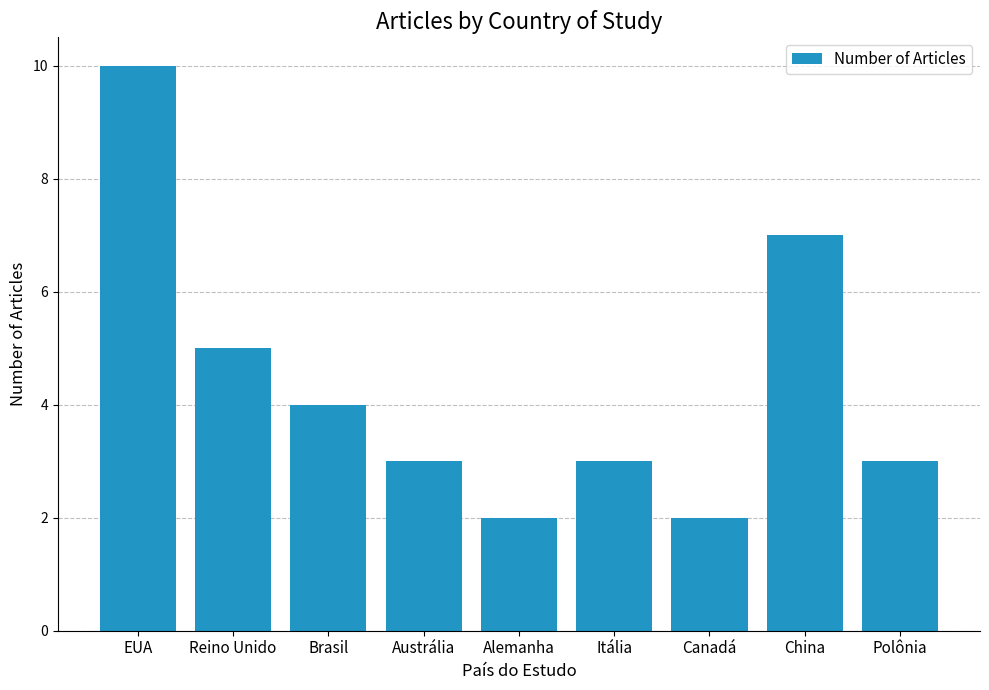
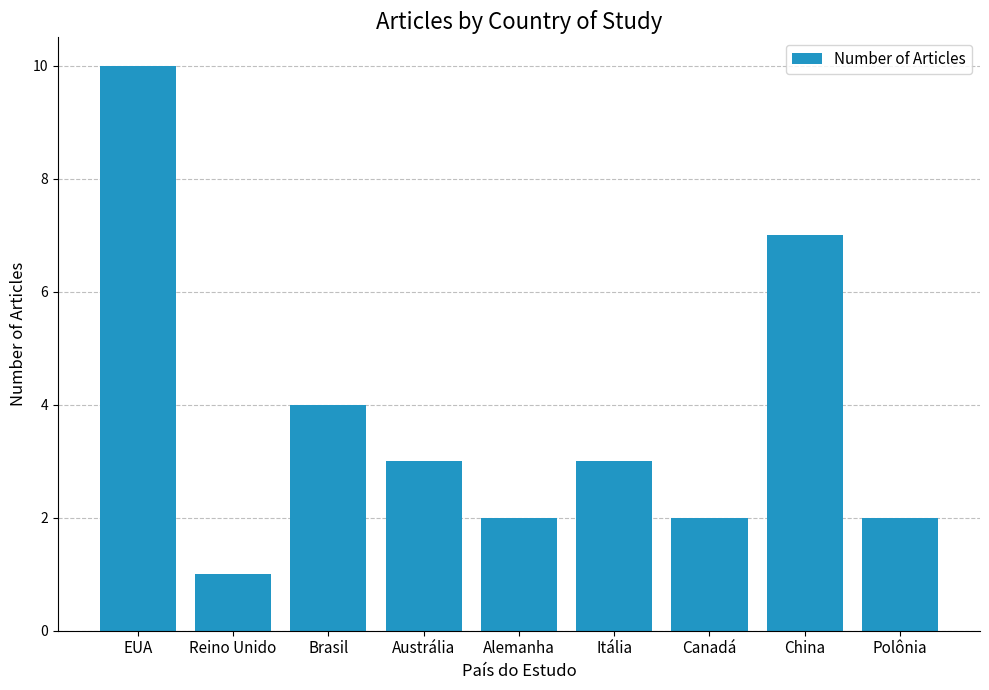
Reino Unido: 5 -> 1
Polônia: 3 -> 2
